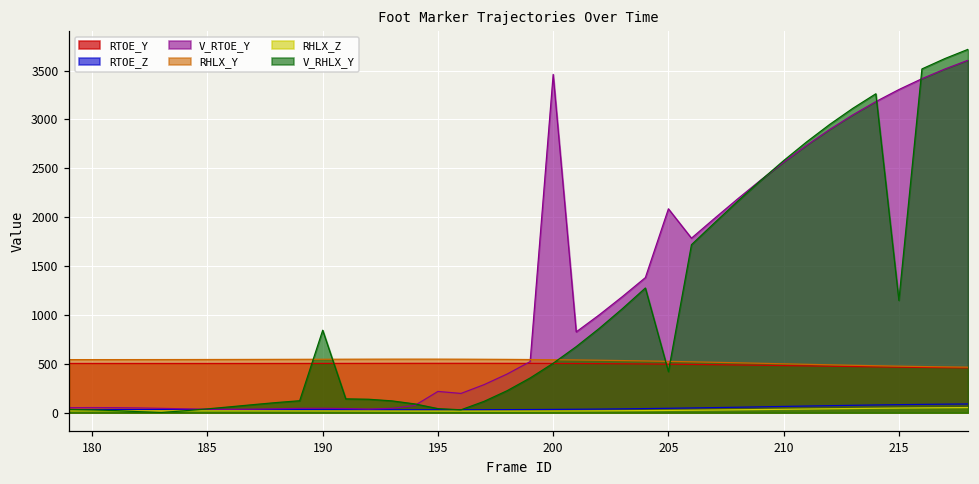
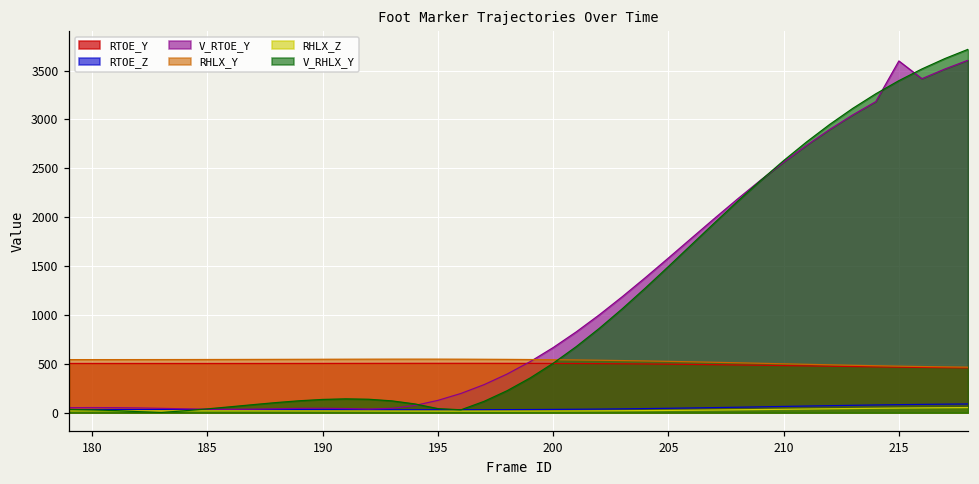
V_RHLX_Y, 190: 800 -> 100
V_RTOE_Y, 195: 200 -> 100
V_RTOE_Y, 200: 3500 -> 700
V_RTOE_Y, 205: 2100 -> 1600
V_RHLX_Y, 205: 400 -> 1500
V_RTOE_Y, 215: 3300 -> 3600
V_RHLX_Y, 215: 1100 -> 3400
